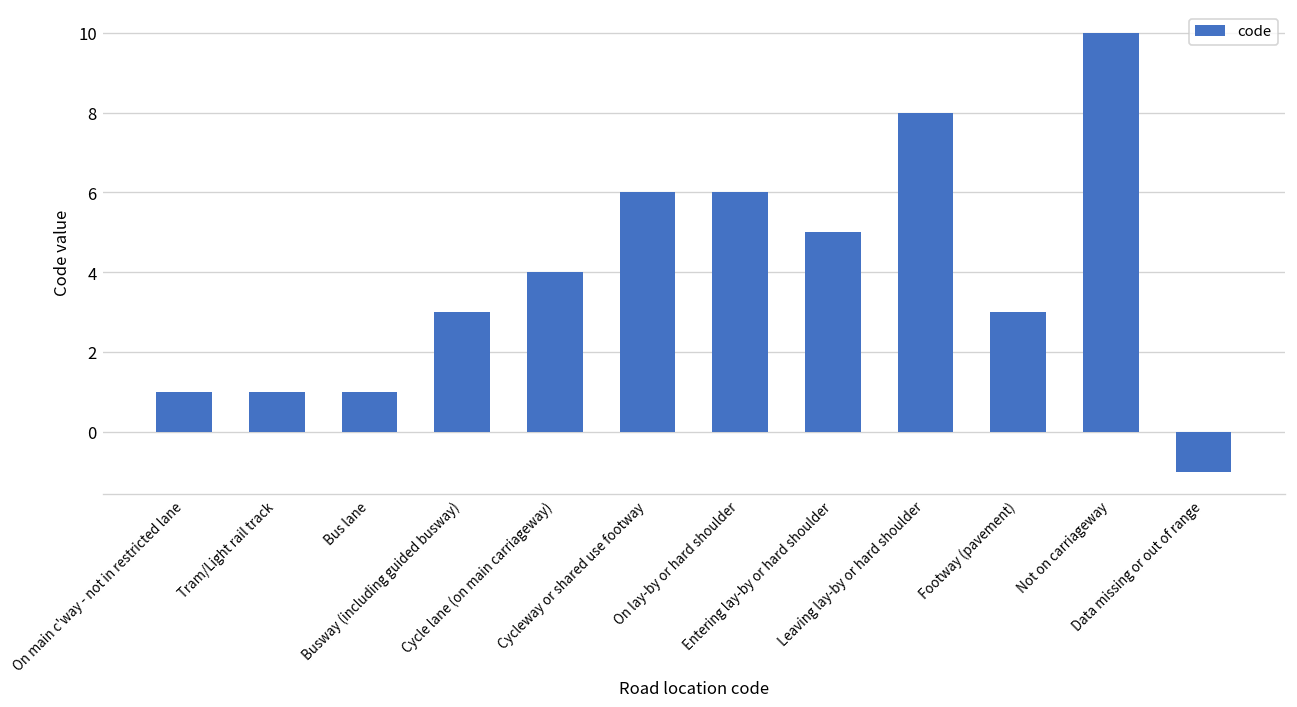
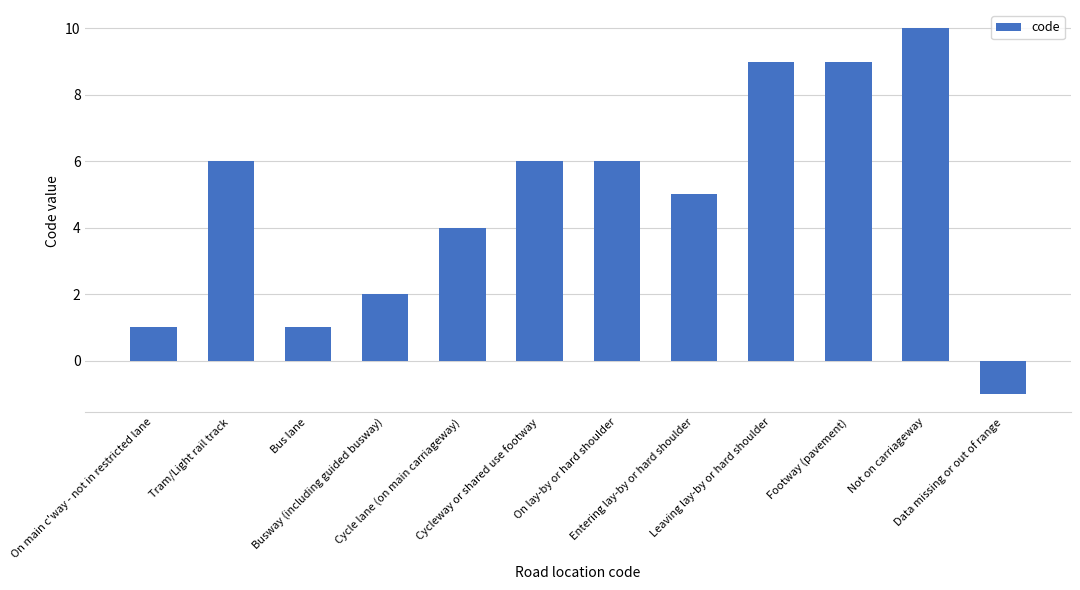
Tram/Light rail track: 1 -> 6
Busway (including guided busway): 3 -> 2
Leaving lay-by or hard shoulder: 8 -> 9
Footway (pavement): 3 -> 9
